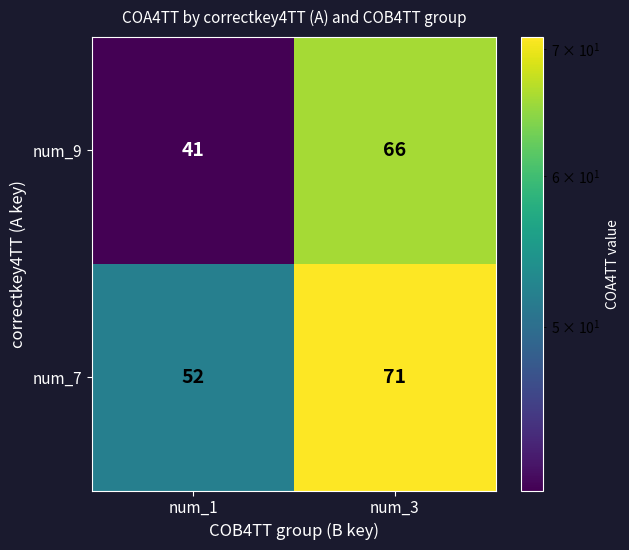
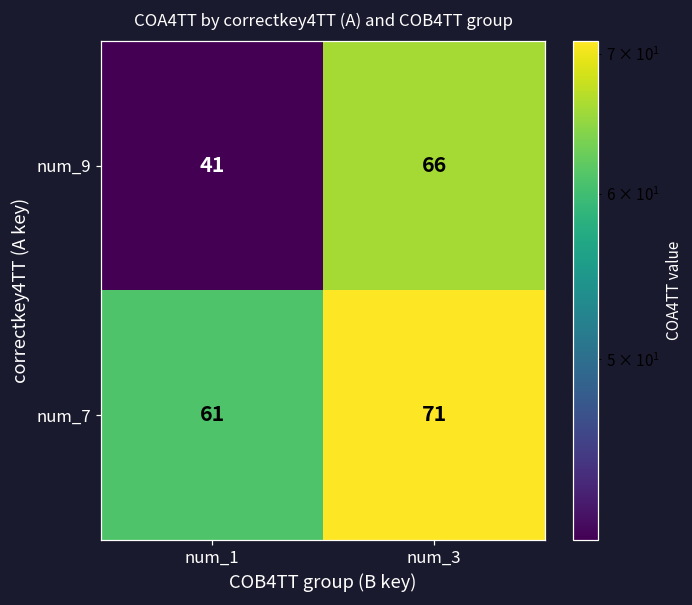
num_7, num_1: 52 -> 61
